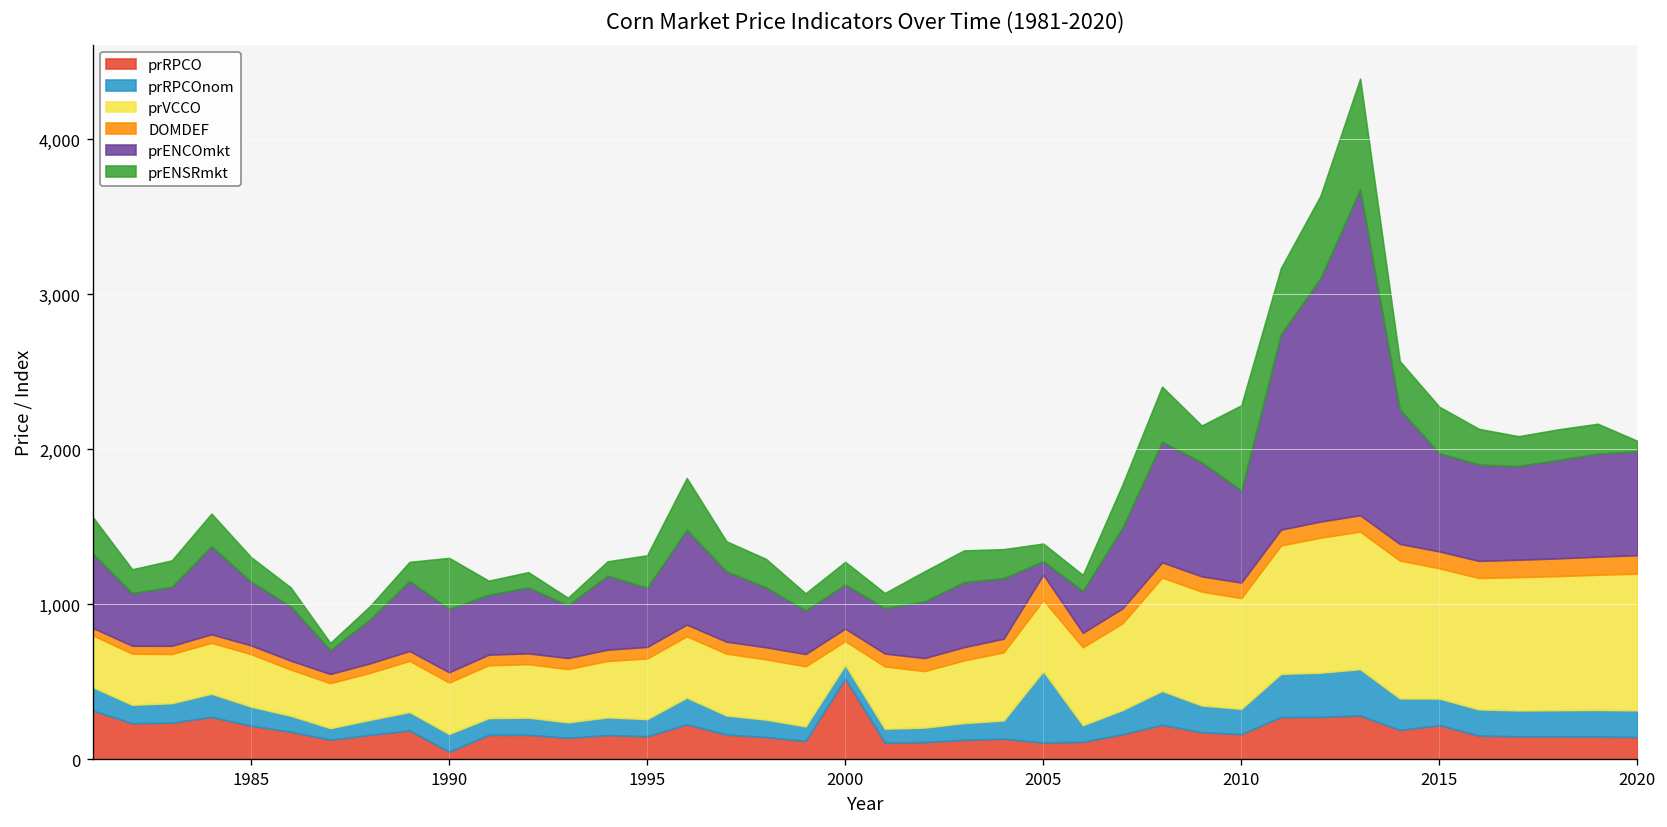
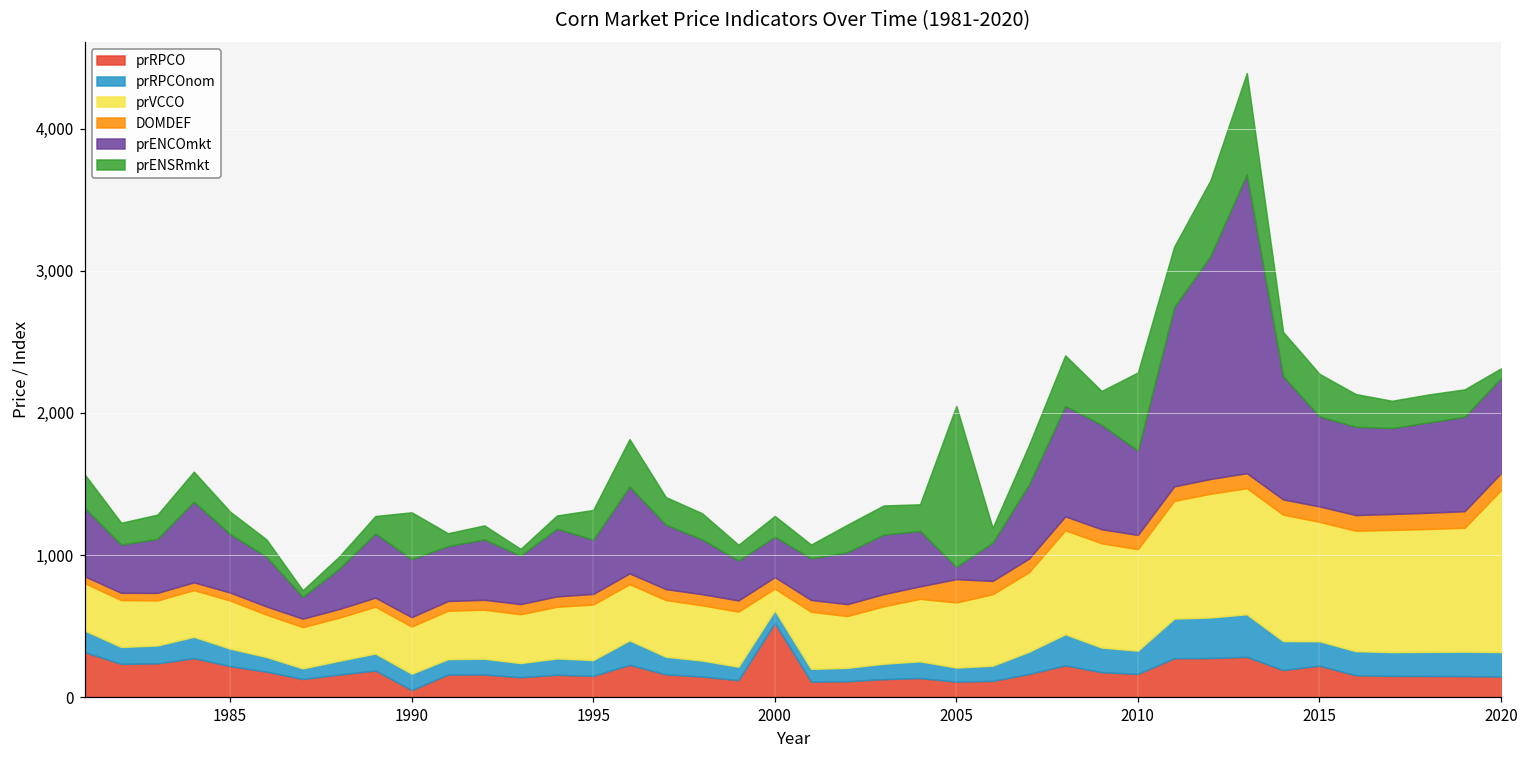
prRPCOnom, 2005: 460 -> 100
prENSRmkt, 2005: 110 -> 1,130
prVCCO, 2020: 880 -> 1,140
